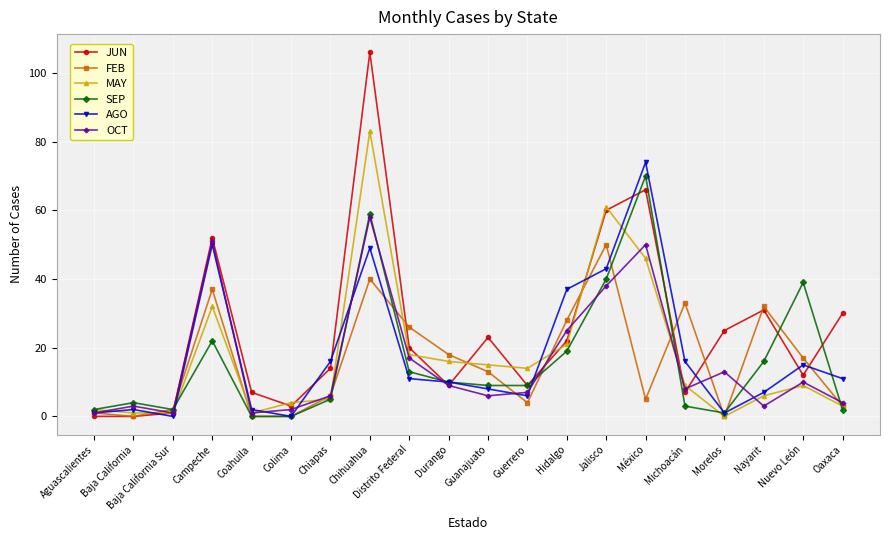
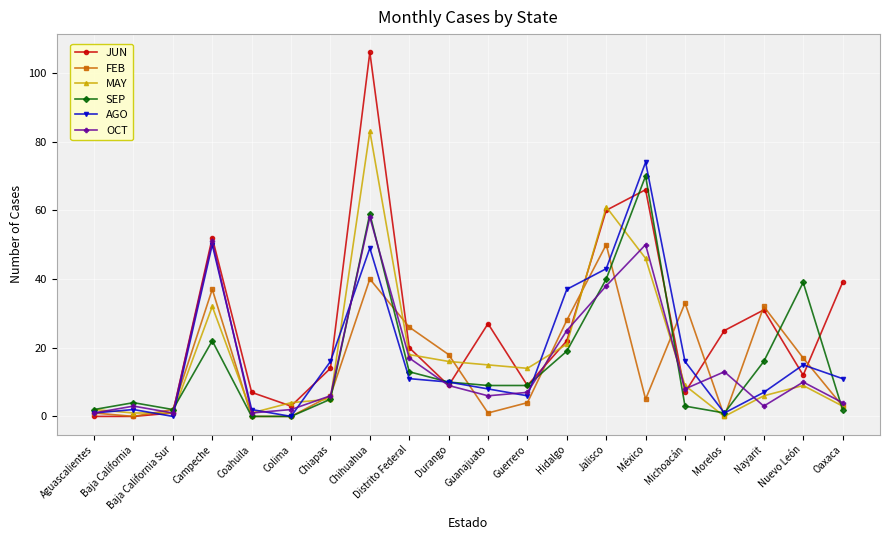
JUN, Guanajuato: 23 -> 27
FEB, Guanajuato: 13 -> 1
JUN, Oaxaca: 30 -> 39
